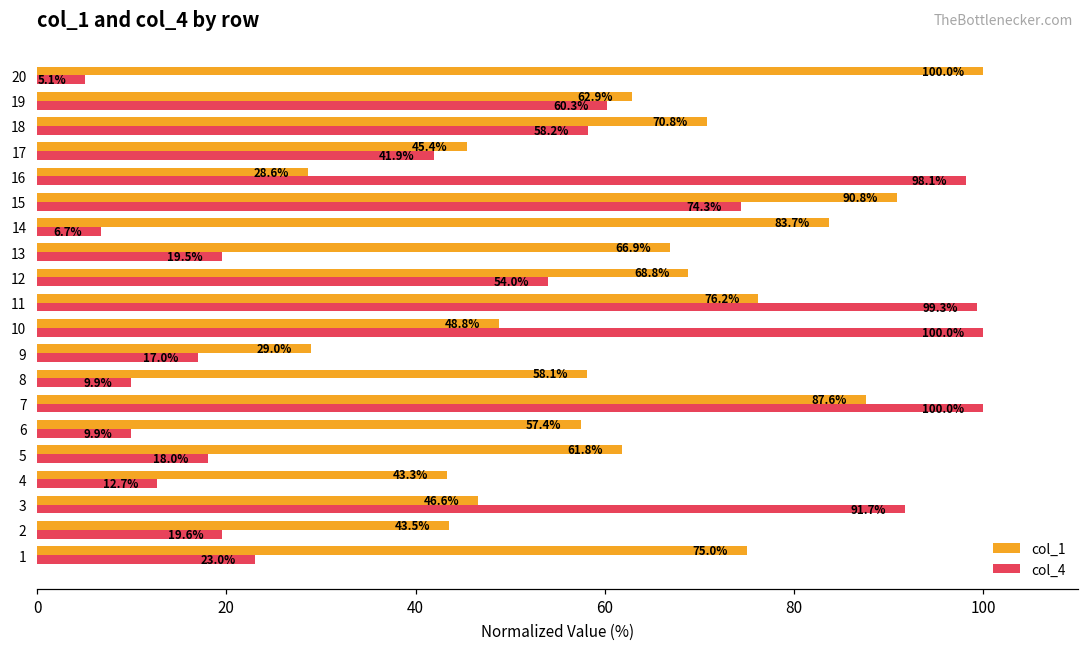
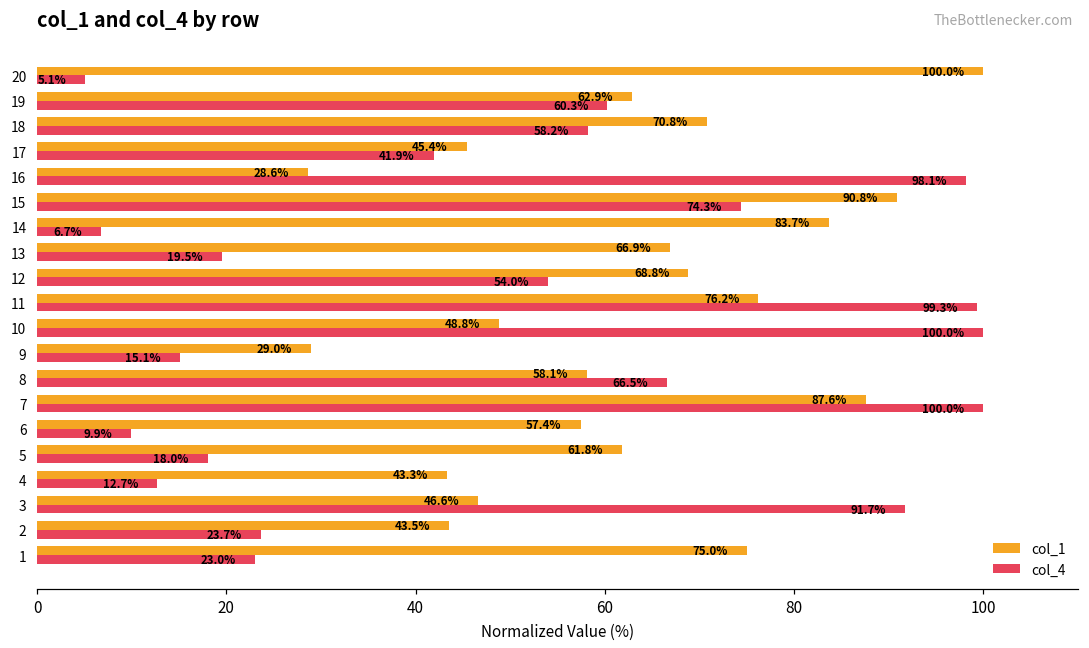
col_4, 9: 17.0% -> 15.1%
col_4, 8: 9.9% -> 66.5%
col_4, 2: 19.6% -> 23.7%
